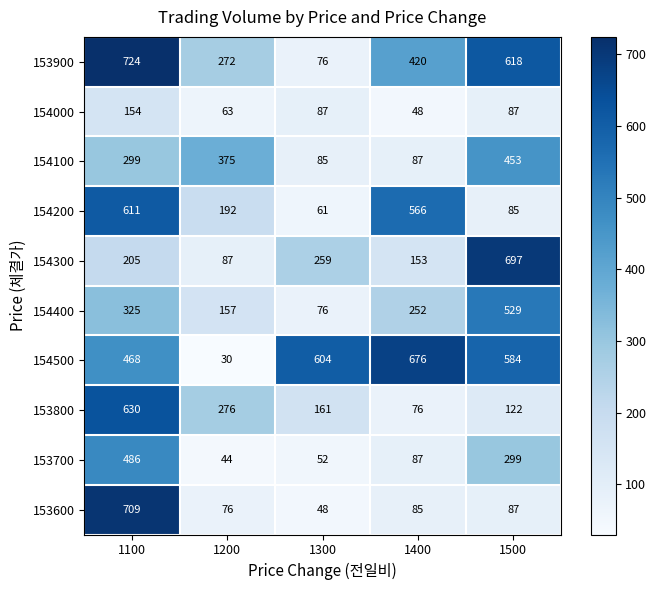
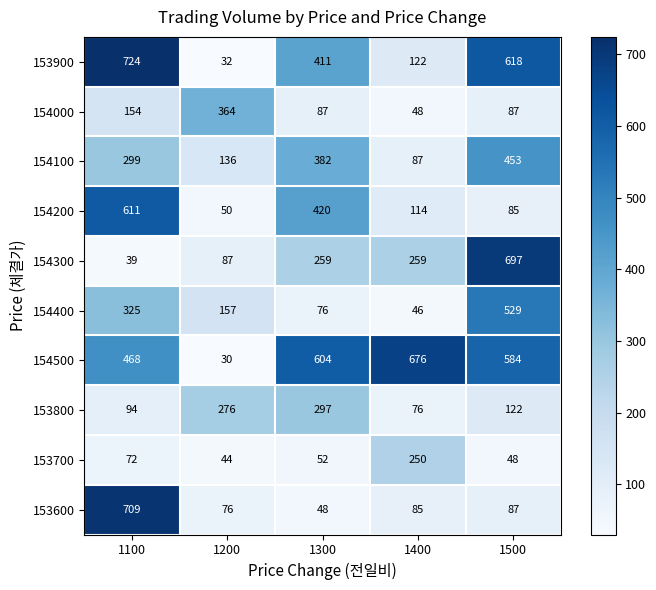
153900, 1200: 272 -> 32
153900, 1300: 76 -> 411
153900, 1400: 420 -> 122
154000, 1200: 63 -> 364
154100, 1200: 375 -> 136
154100, 1300: 85 -> 382
154200, 1200: 192 -> 50
154200, 1300: 61 -> 420
154200, 1400: 566 -> 114
154300, 1100: 205 -> 39
154300, 1400: 153 -> 259
154400, 1400: 252 -> 46
153800, 1100: 630 -> 94
153800, 1300: 161 -> 297
153700, 1100: 486 -> 72
153700, 1400: 87 -> 250
153700, 1500: 299 -> 48
